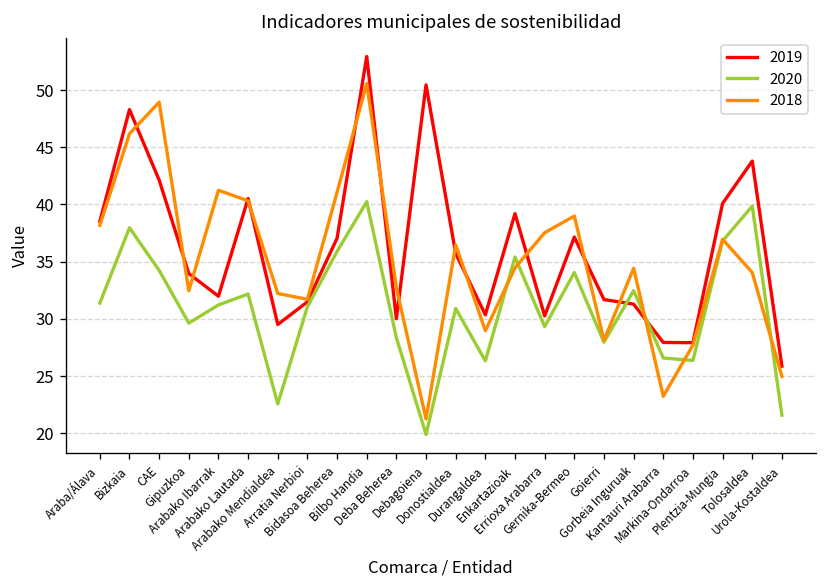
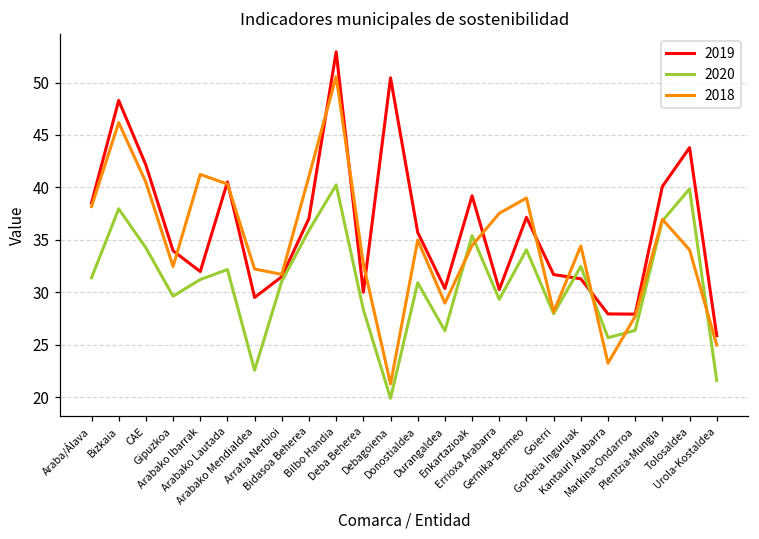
2018, CAE: 49 -> 40
2018, Donostialdea: 36 -> 35
2020, Kantauri Arabarra: 27 -> 26
